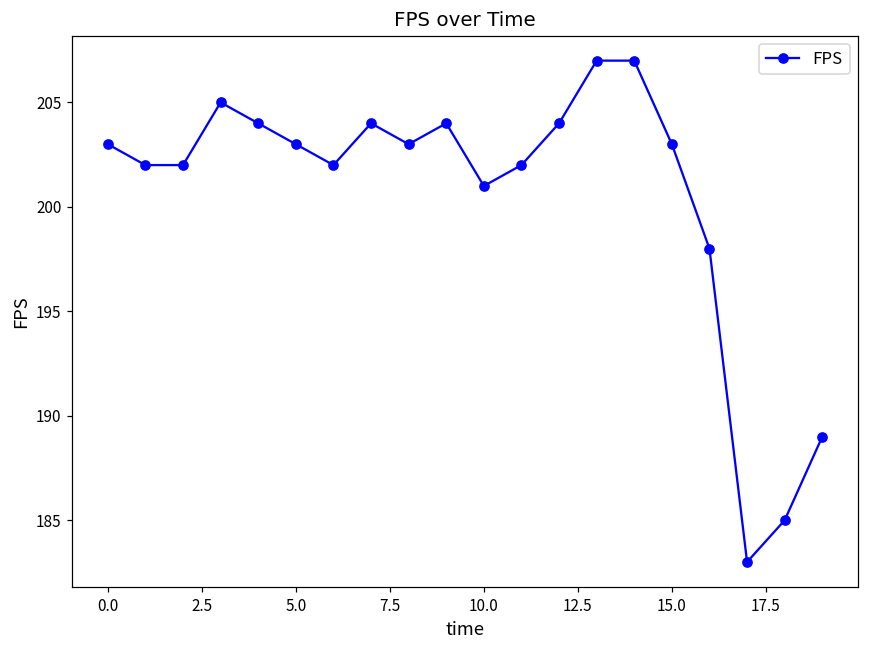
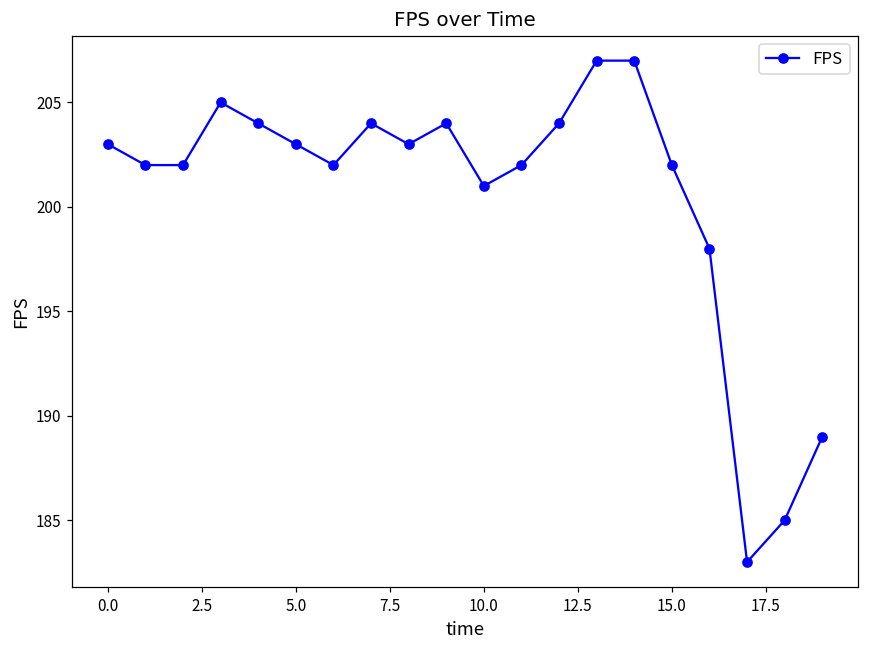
15.0: 203 -> 202
